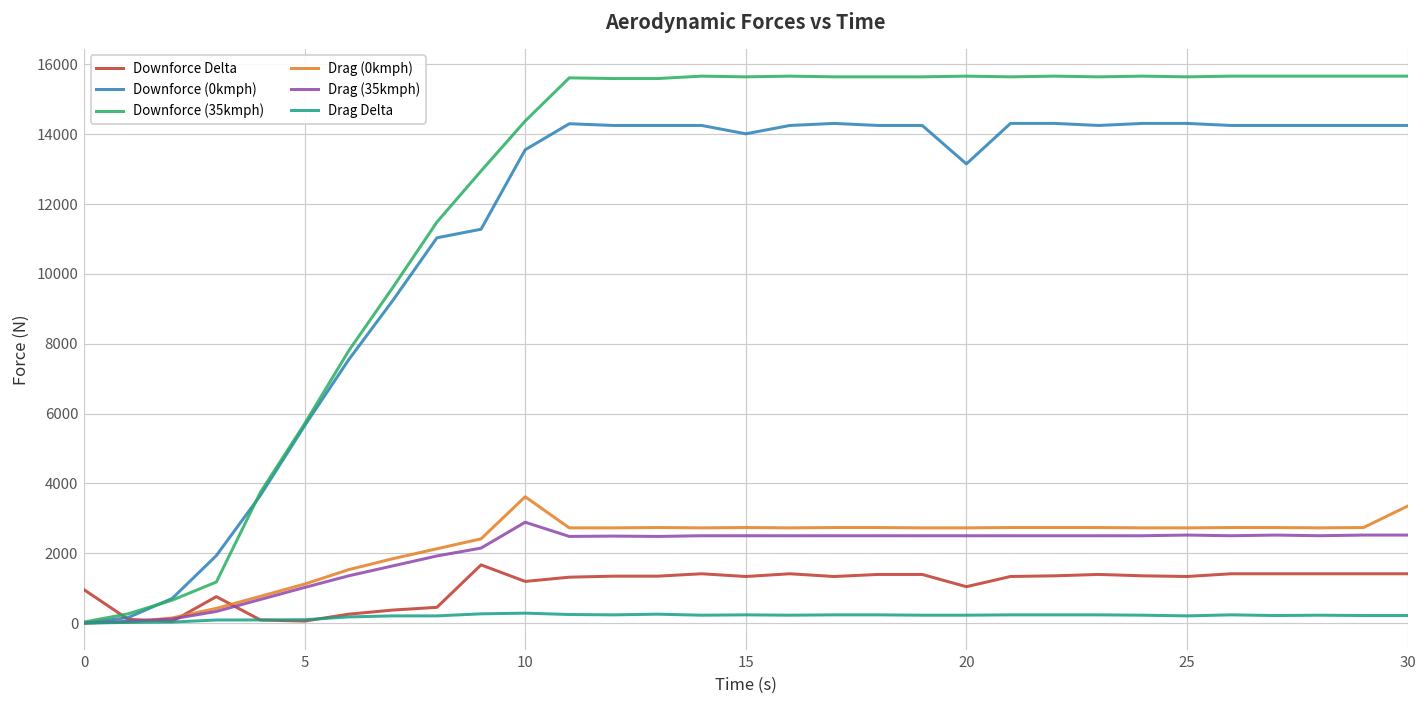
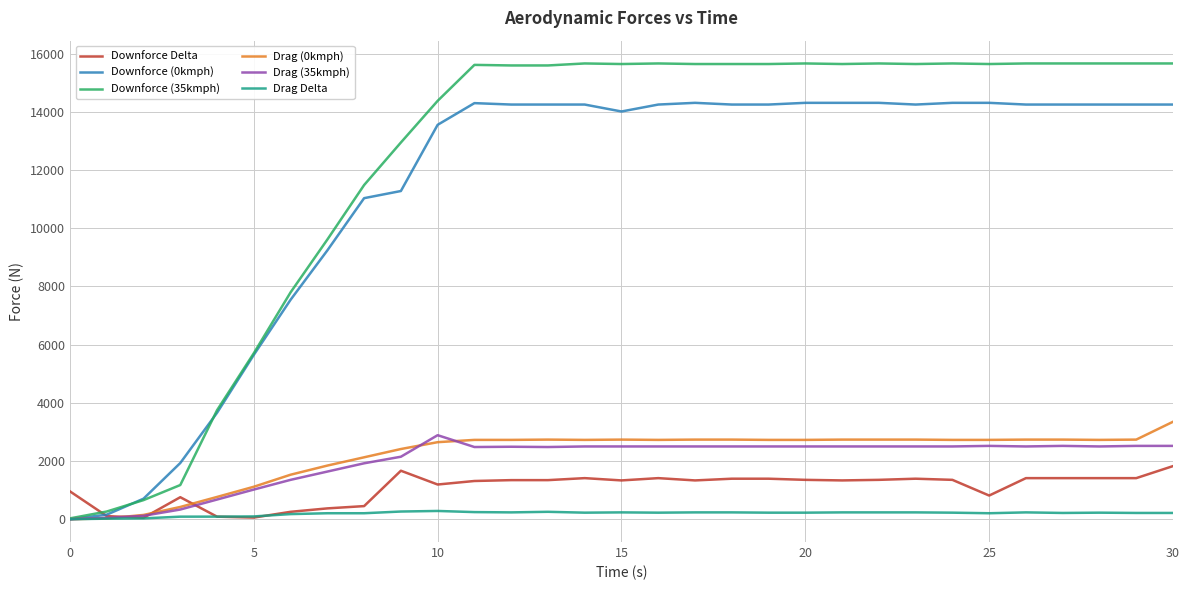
Drag (0kmph), 10: 3600 -> 2600
Downforce Delta, 20: 1000 -> 1400
Downforce (0kmph), 20: 13100 -> 14300
Downforce Delta, 25: 1300 -> 800
Downforce Delta, 30: 1400 -> 1800
